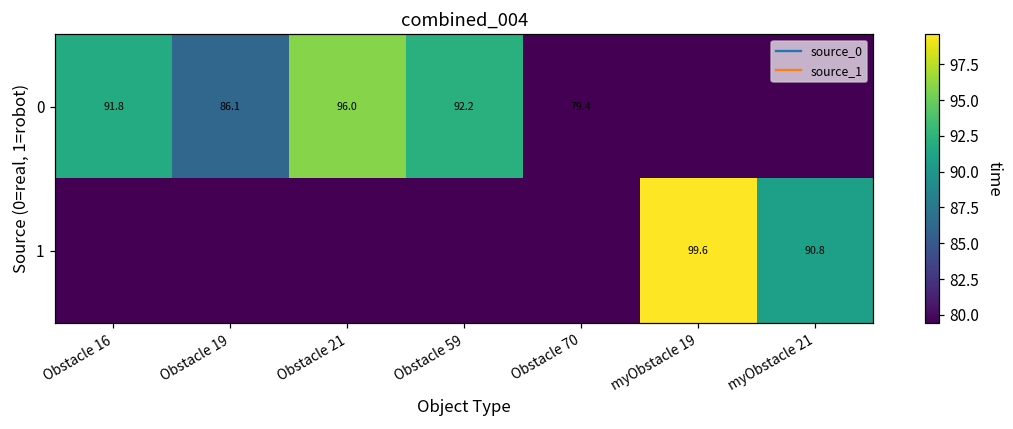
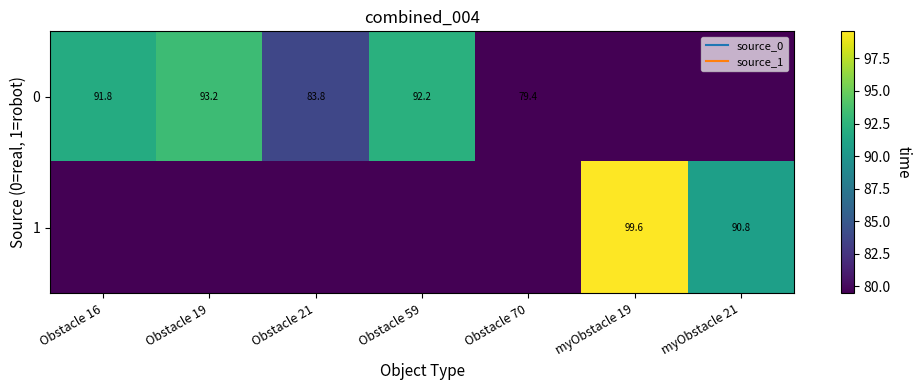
0, Obstacle 19: 86.1 -> 93.2
0, Obstacle 21: 96.0 -> 83.8
